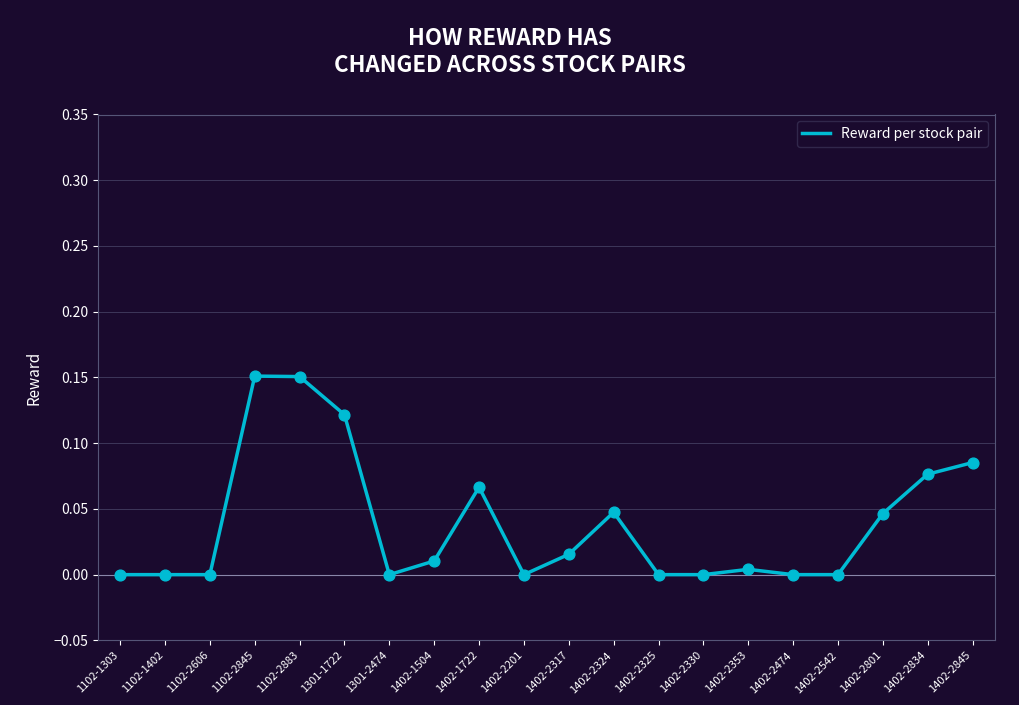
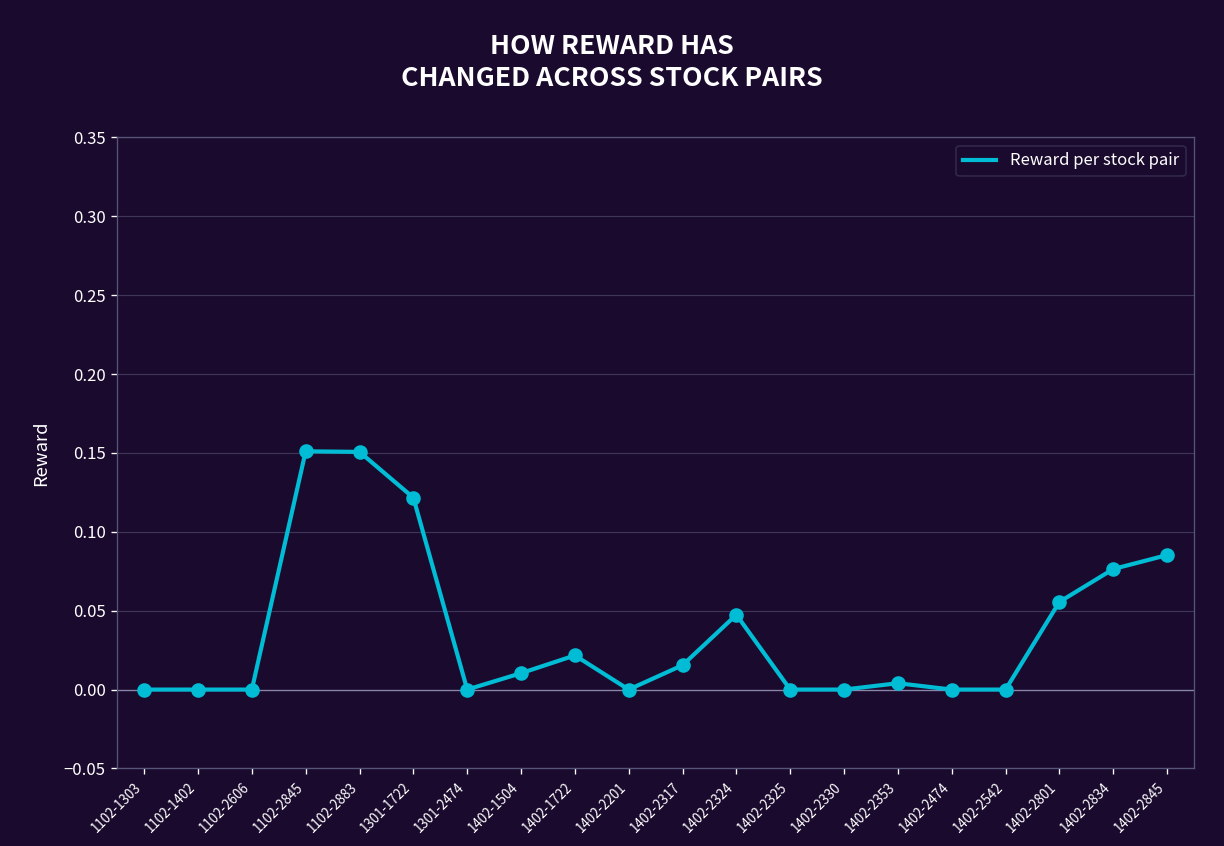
1402-1722: 0.067 -> 0.022
1402-2801: 0.046 -> 0.056
